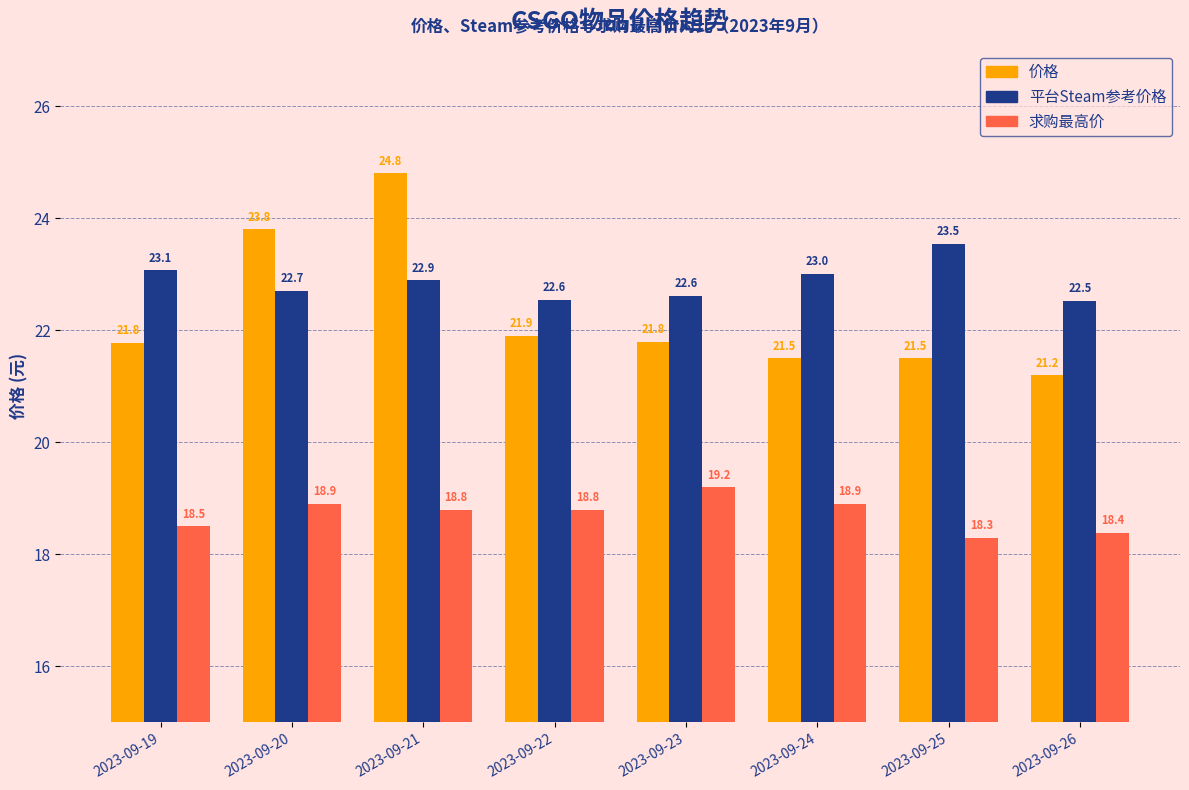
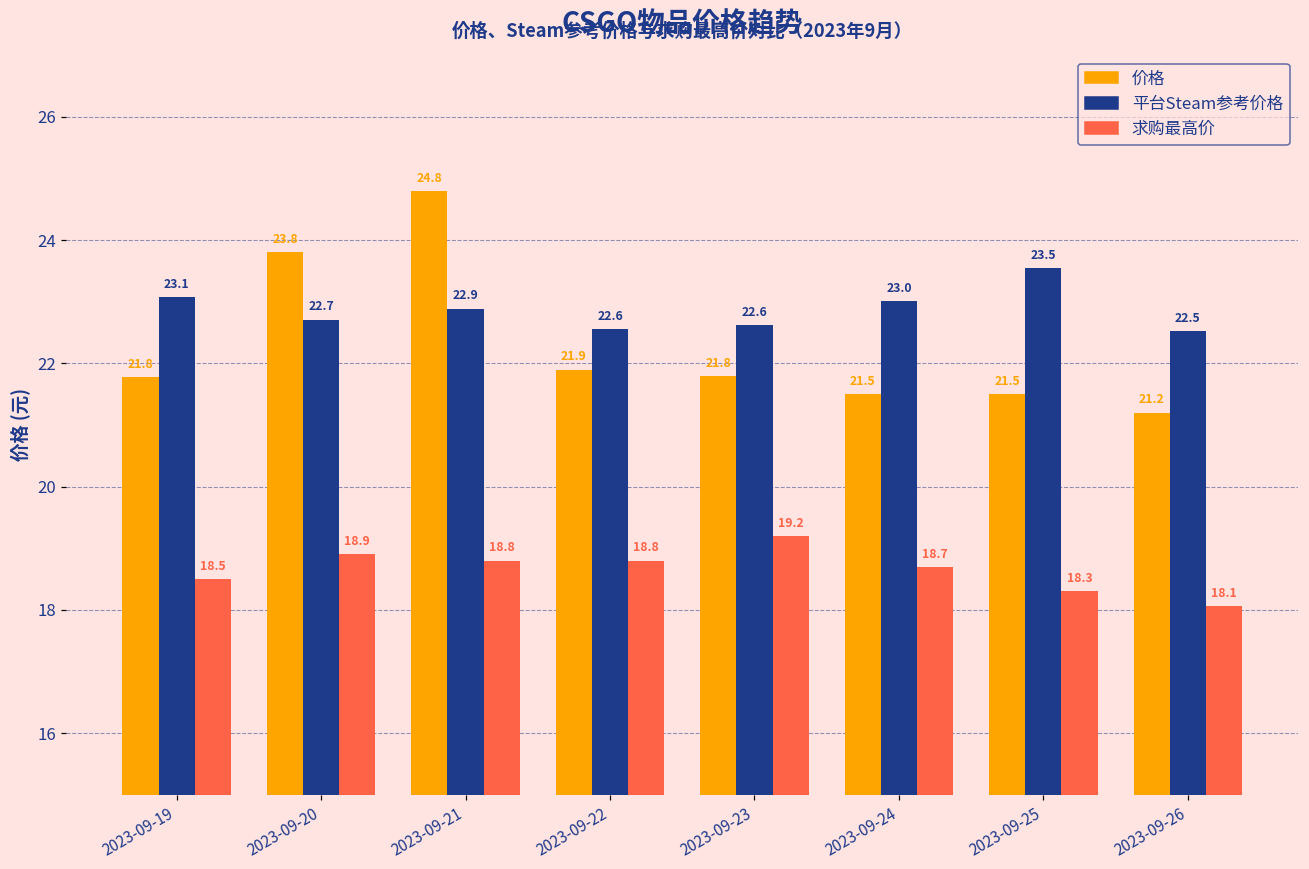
求购最高价, 2023-09-24: 18.9 -> 18.7
求购最高价, 2023-09-26: 18.4 -> 18.1
